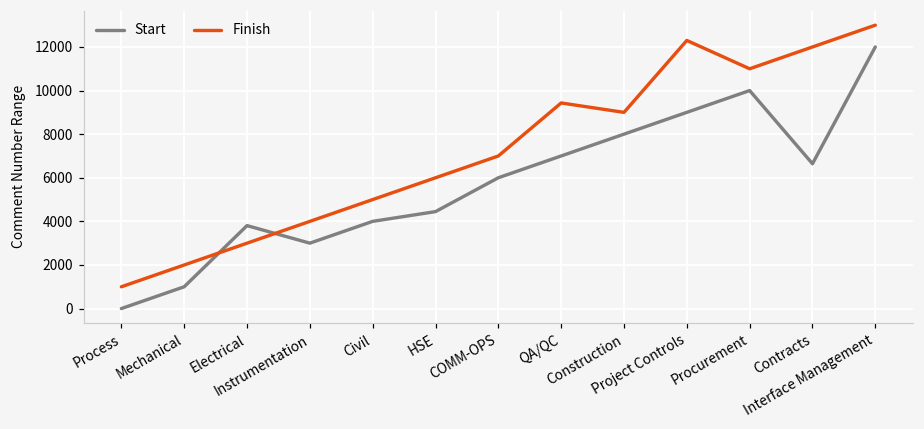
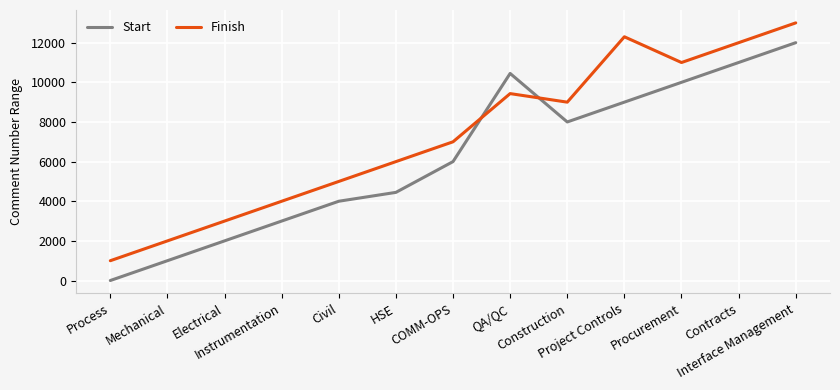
Start, Electrical: 3800 -> 2000
Start, QA/QC: 7000 -> 10400
Start, Contracts: 6600 -> 11000
